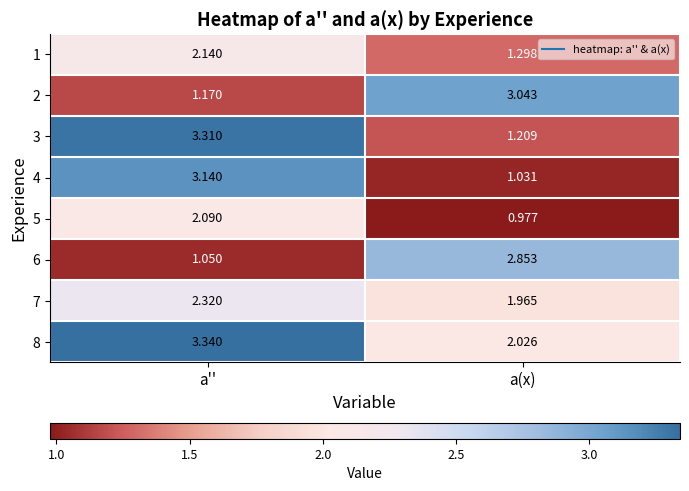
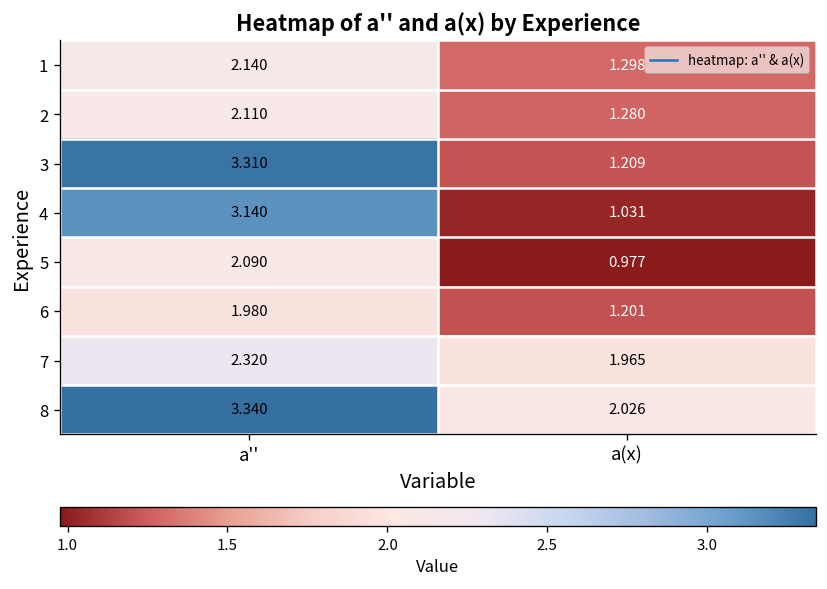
2, a'': 1.170 -> 2.110
2, a(x): 3.043 -> 1.280
6, a'': 1.050 -> 1.980
6, a(x): 2.853 -> 1.201
